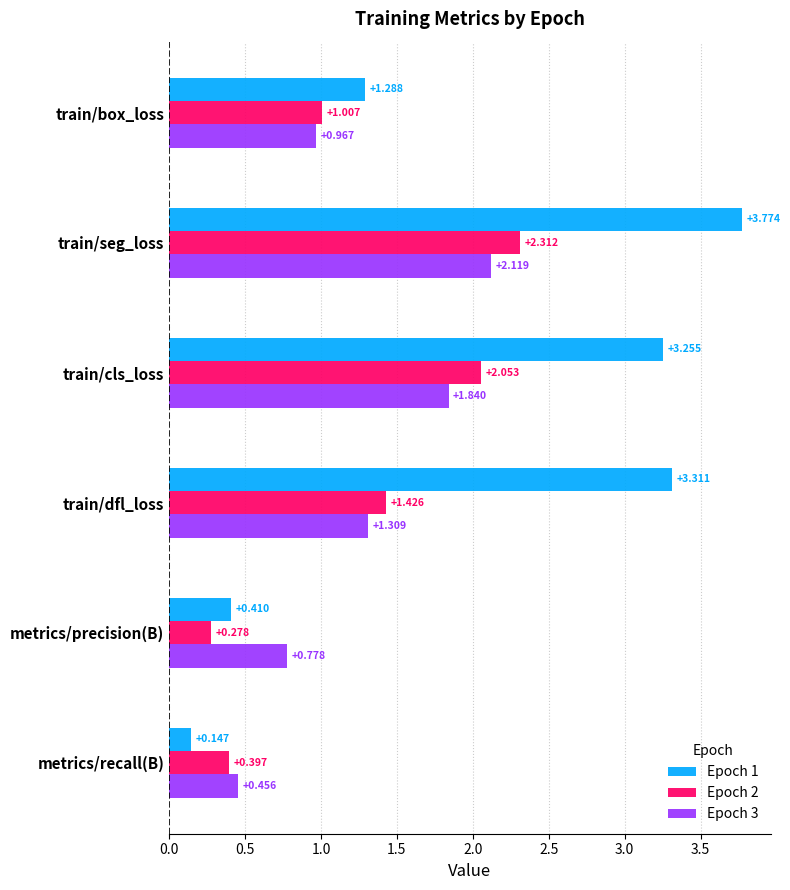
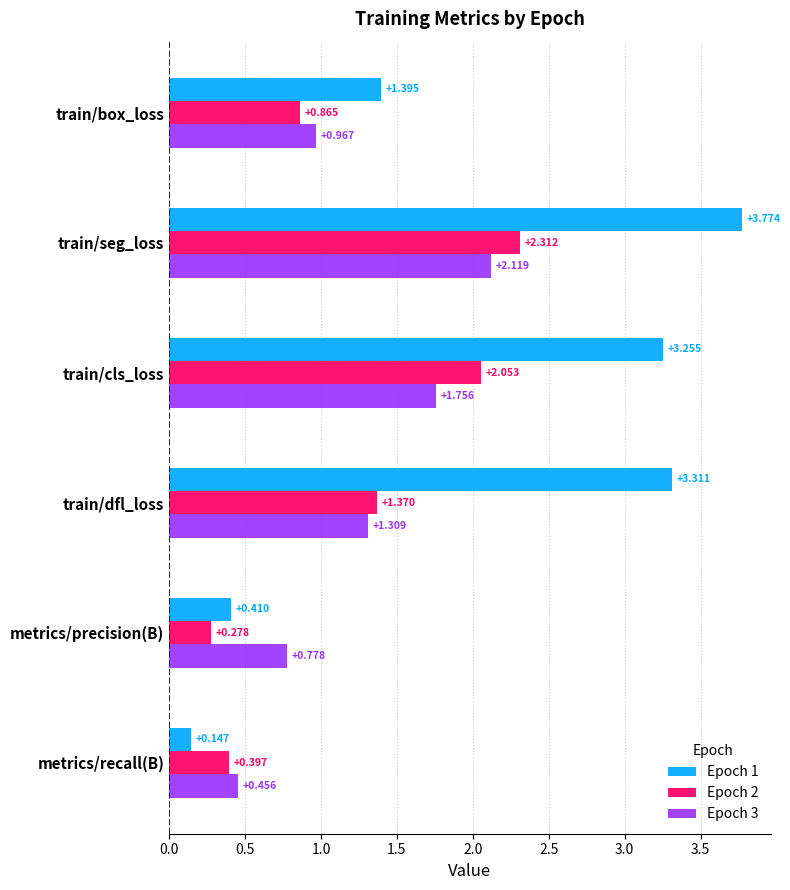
Epoch 1, train/box_loss: +1.288 -> +1.395
Epoch 2, train/box_loss: +1.007 -> +0.865
Epoch 3, train/cls_loss: +1.840 -> +1.756
Epoch 2, train/dfl_loss: +1.426 -> +1.370
